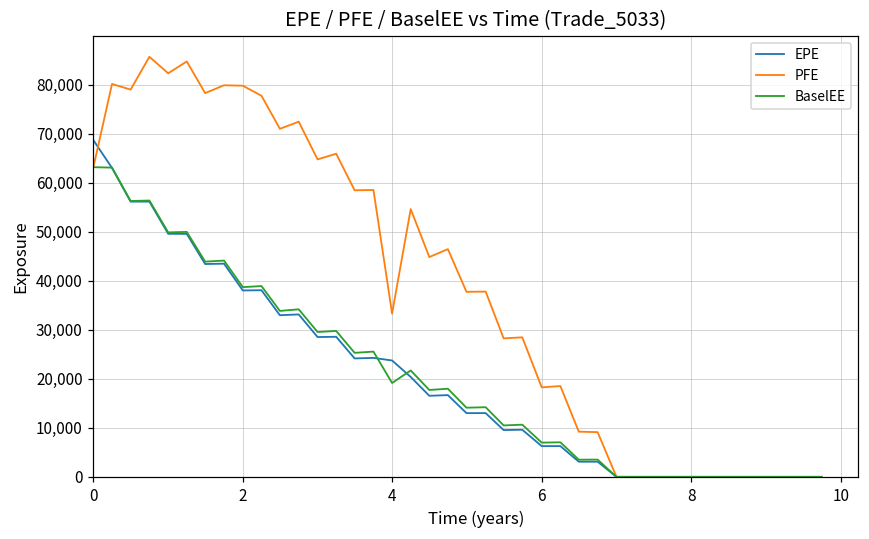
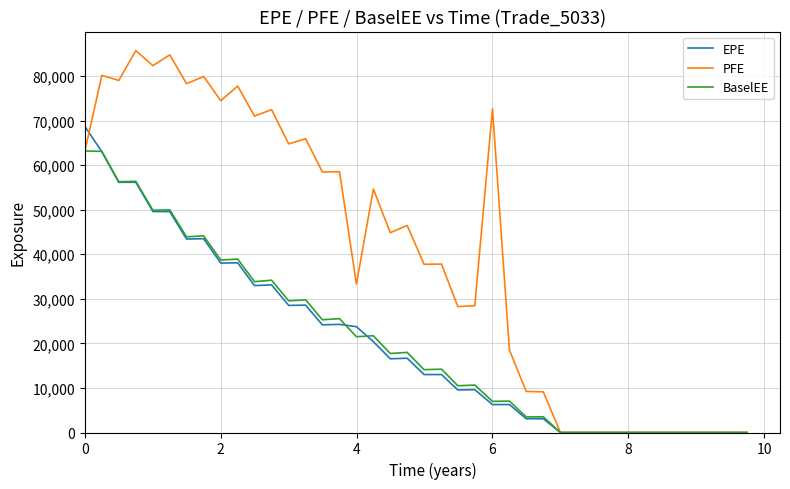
PFE, 2: 80,000 -> 74,000
BaselEE, 4: 19,000 -> 21,000
PFE, 6: 18,000 -> 73,000
